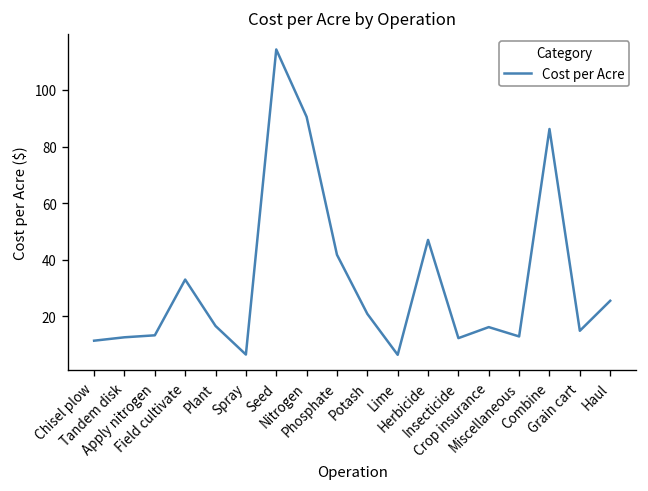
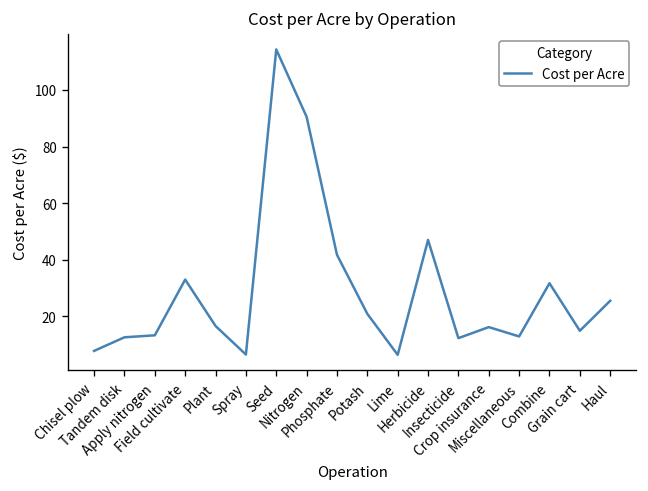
Chisel plow: 11 -> 8
Combine: 86 -> 32
